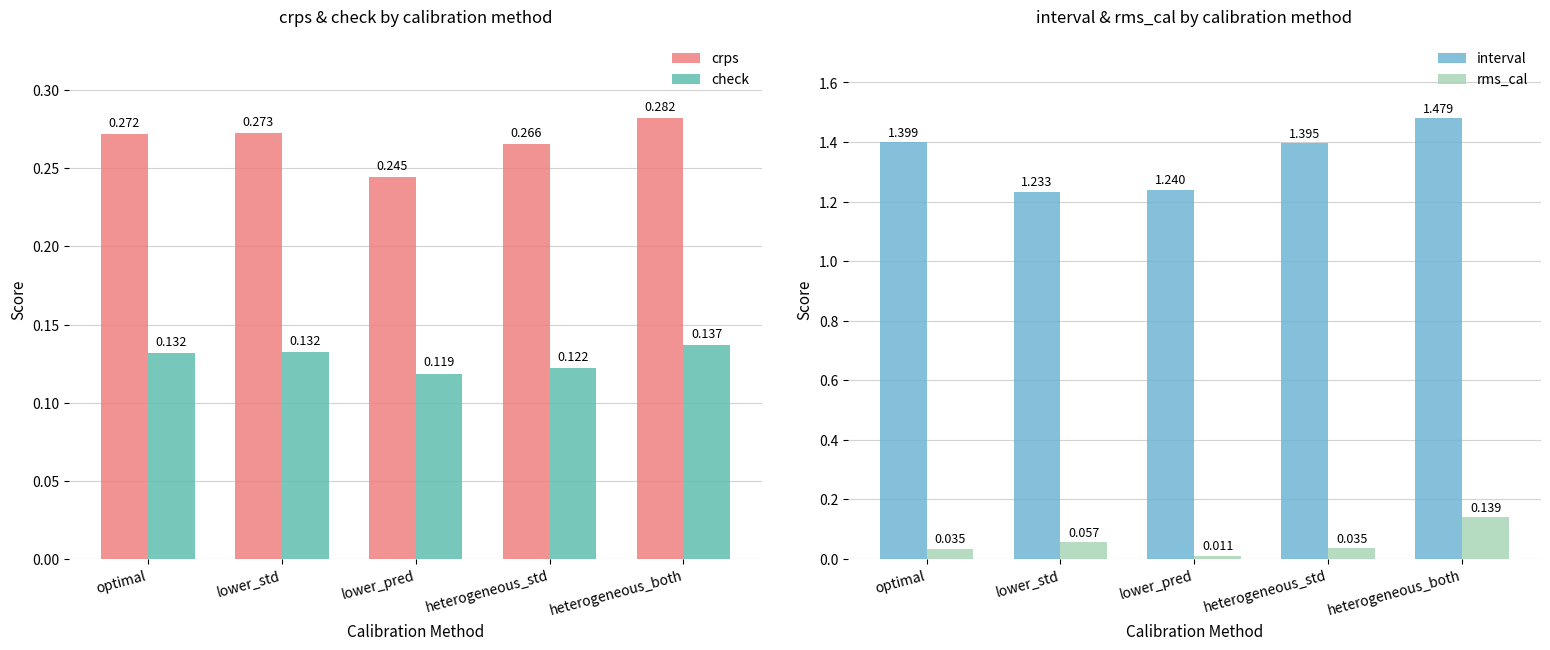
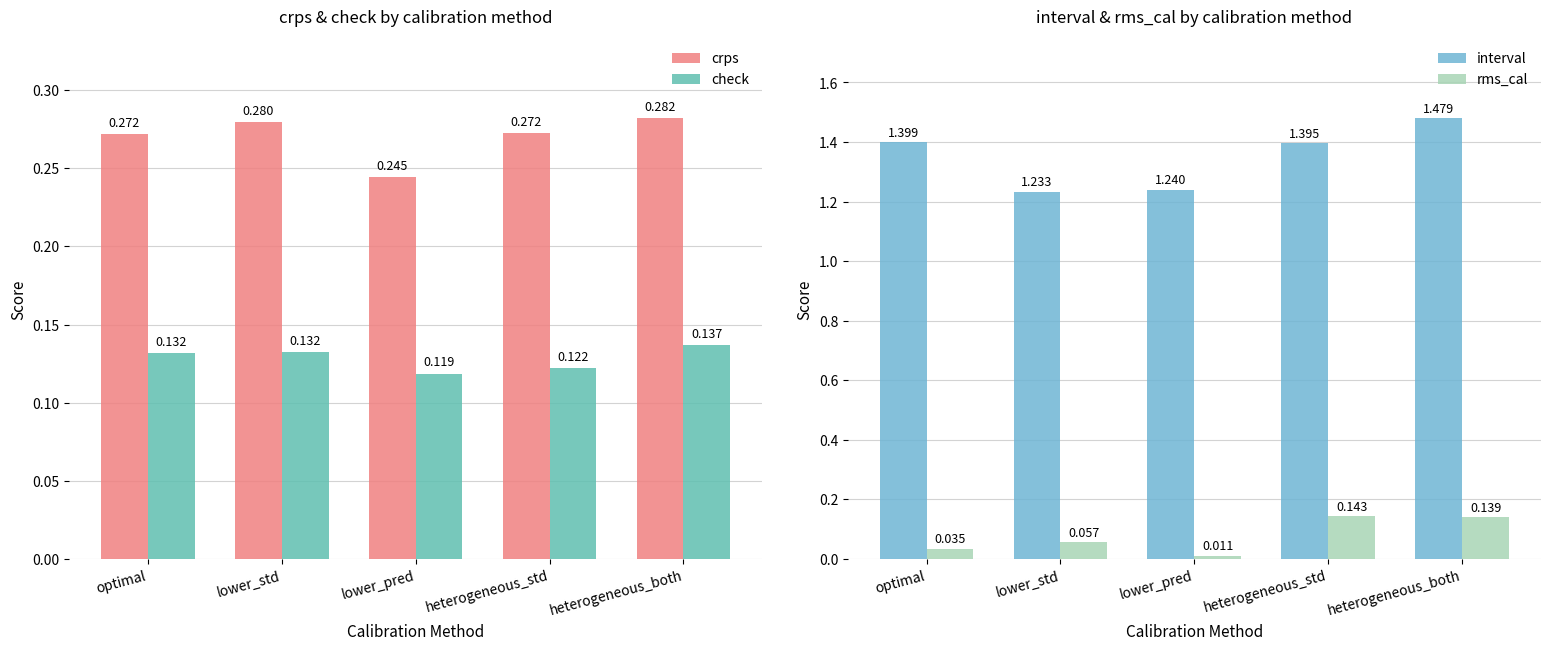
crps & check by calibration method, crps, lower_std: 0.273 -> 0.280
crps & check by calibration method, crps, heterogeneous_std: 0.266 -> 0.272
interval & rms_cal by calibration method, rms_cal, heterogeneous_std: 0.035 -> 0.143
